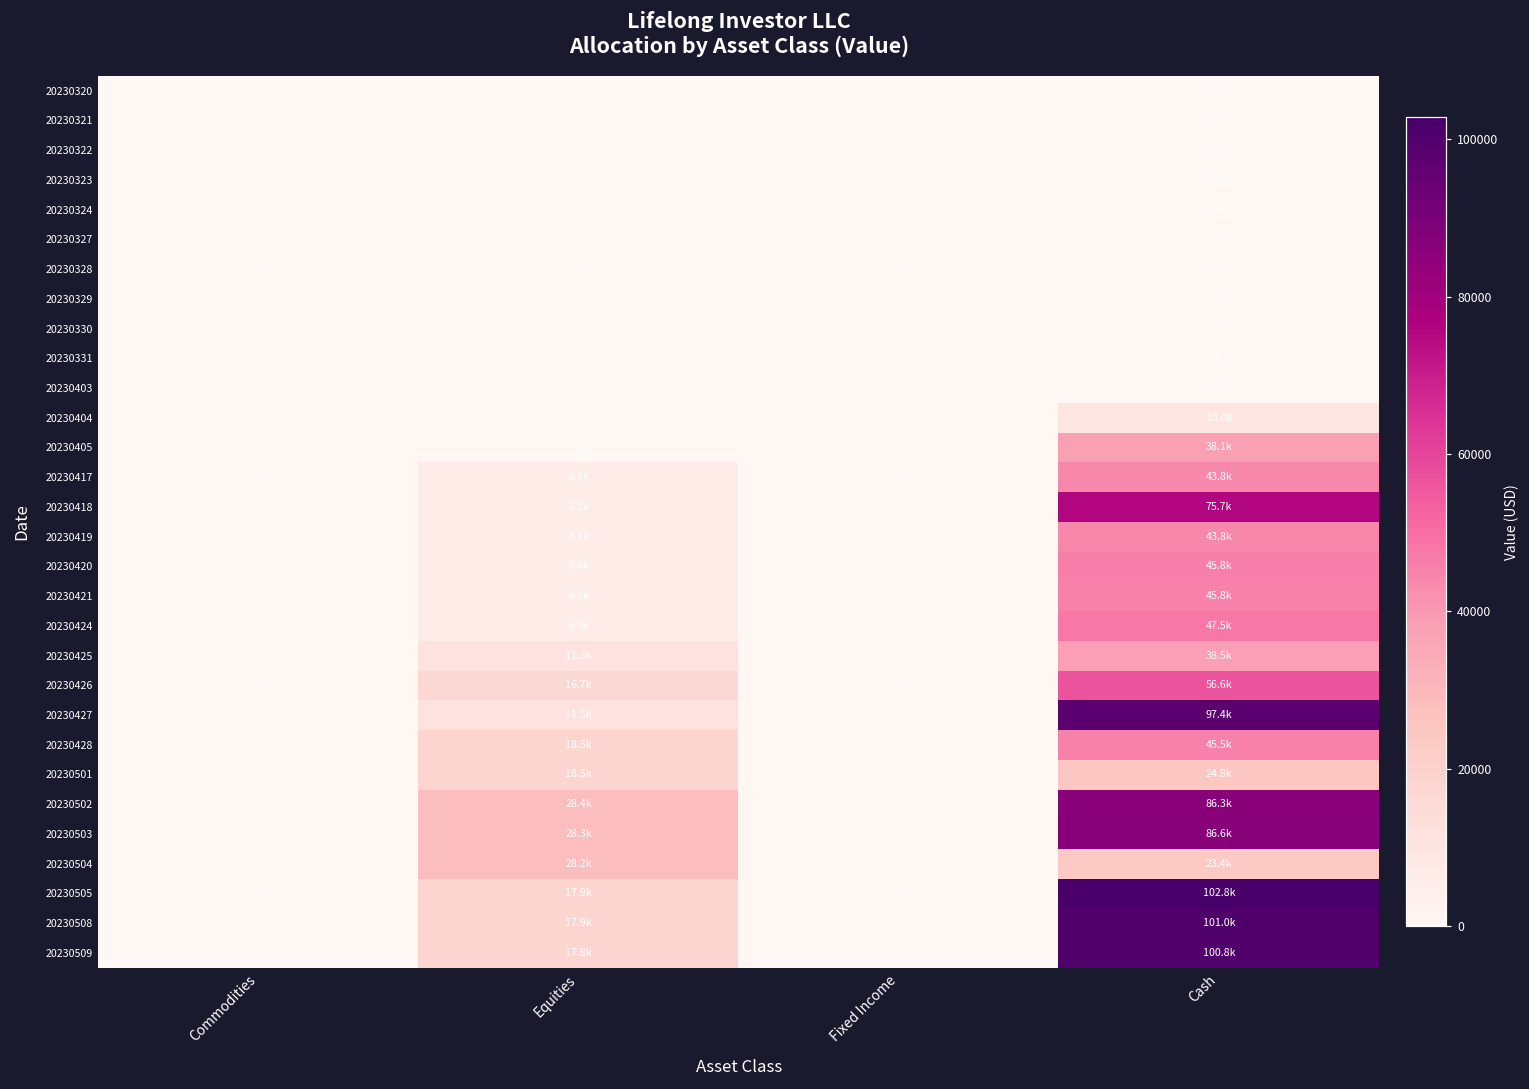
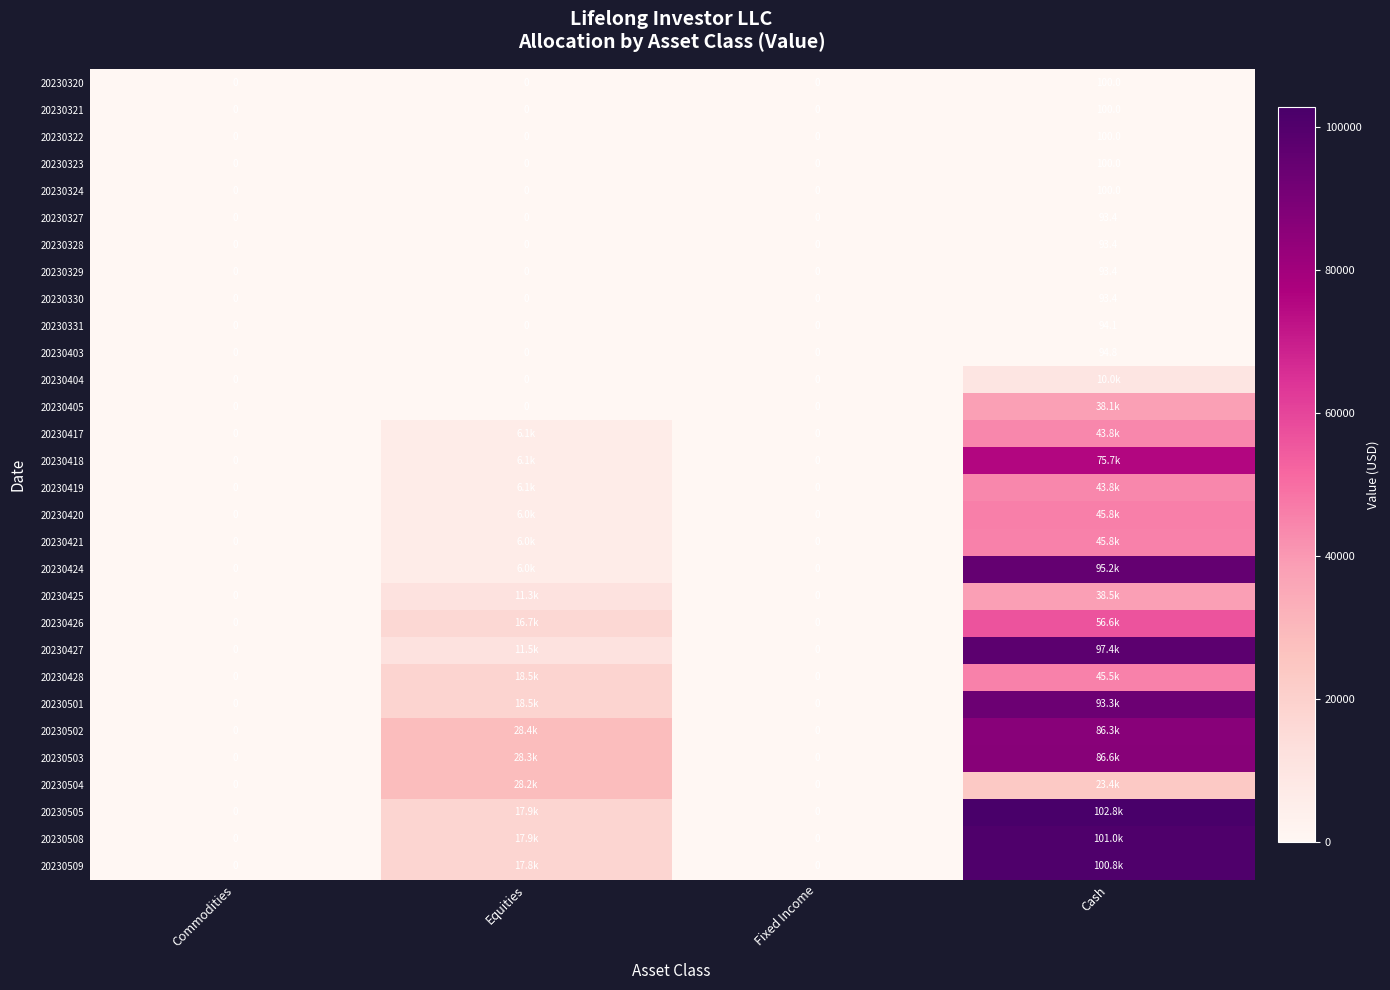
20230424, Cash: 47.5k -> 95.2k
20230501, Cash: 24.8k -> 93.3k
